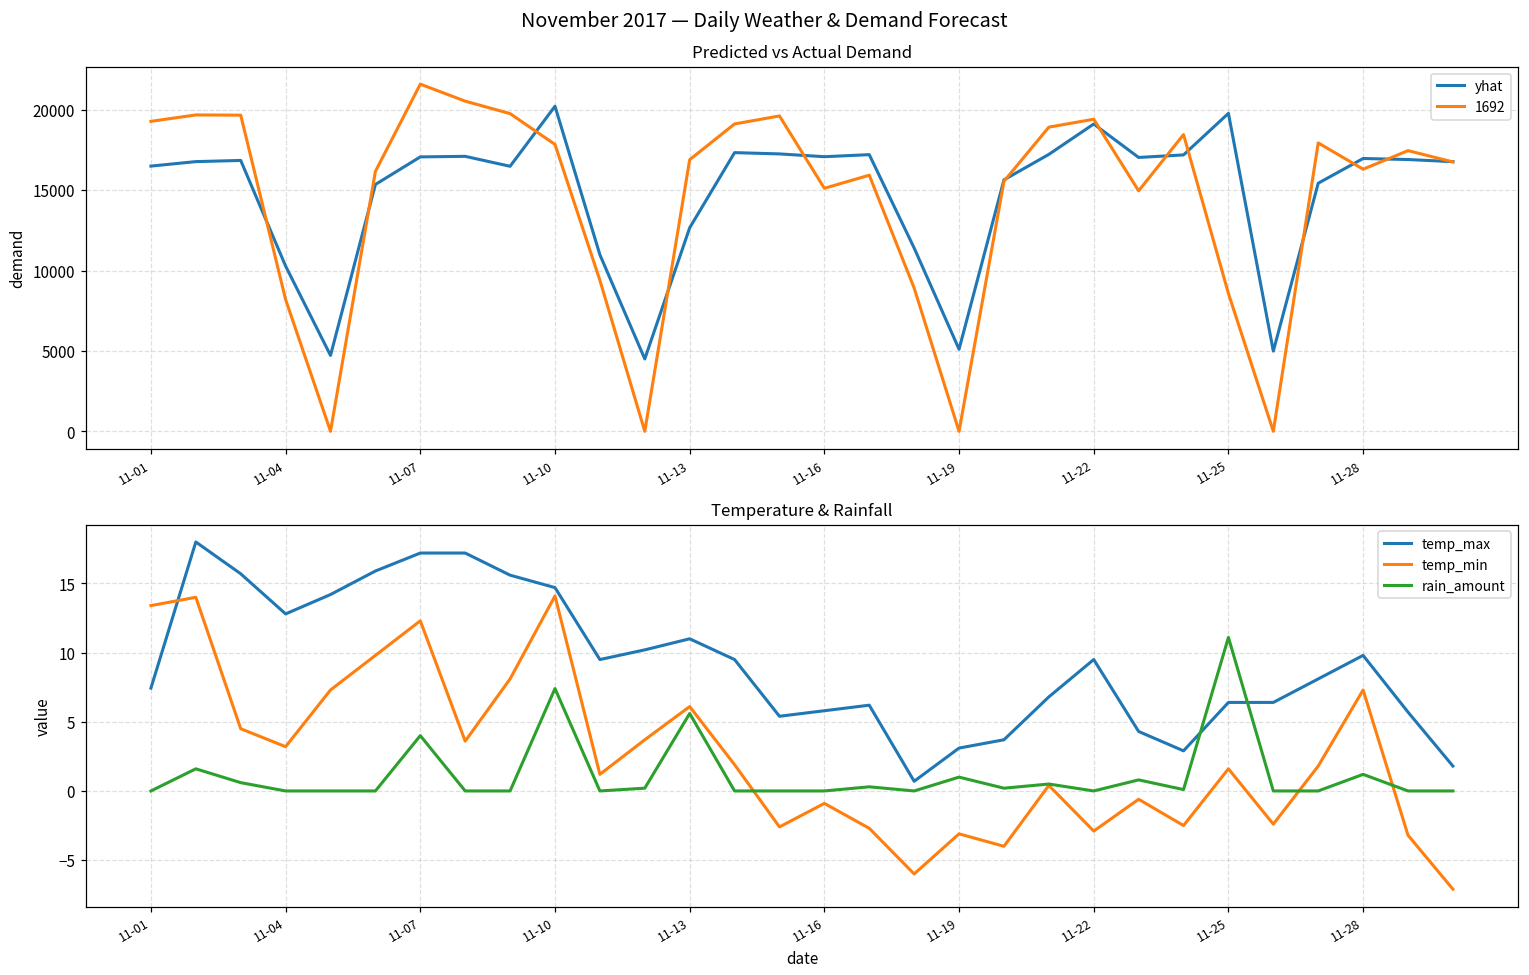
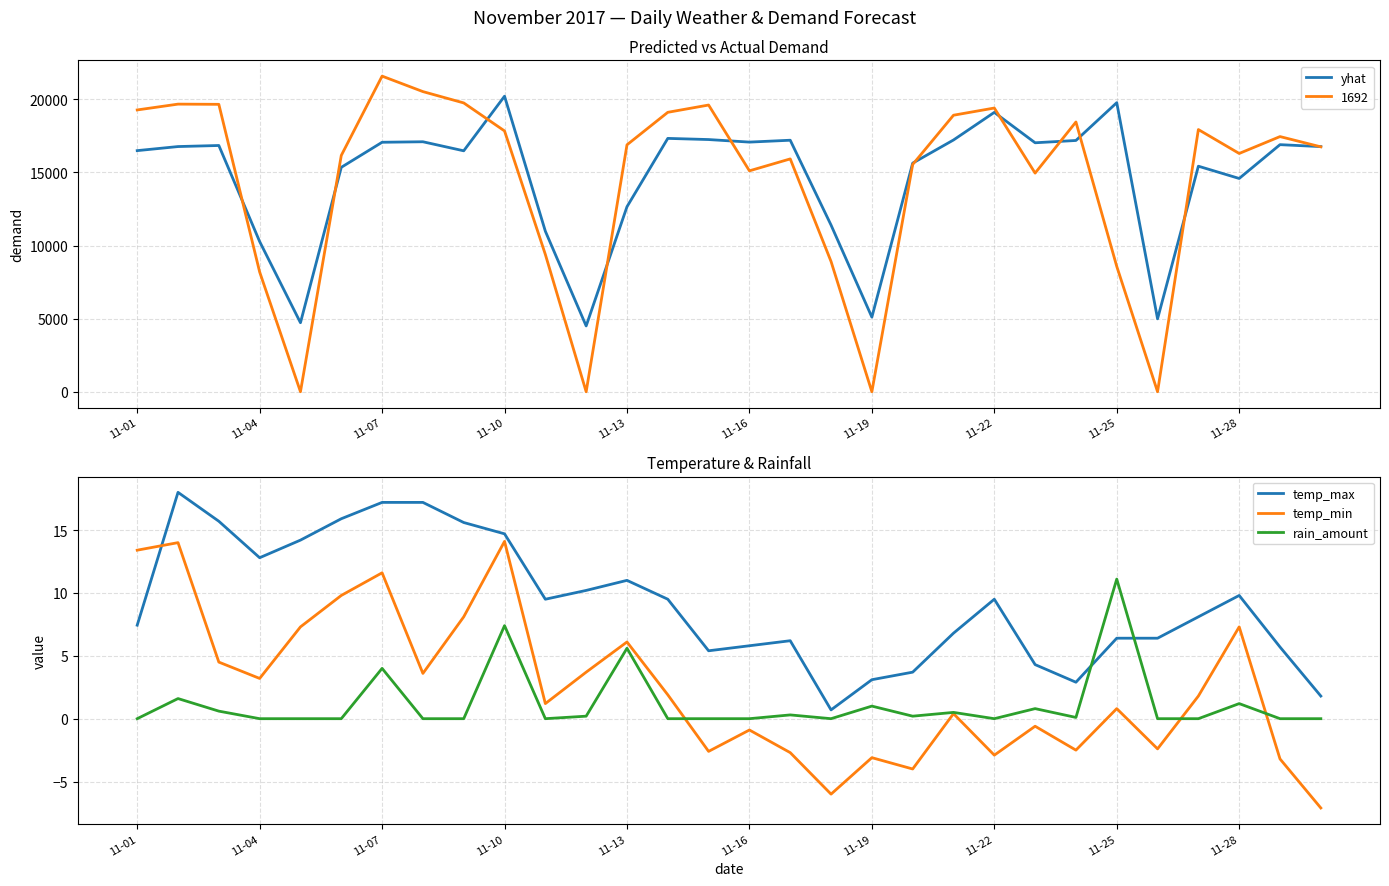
Predicted vs Actual Demand, yhat, 11-28: 17000 -> 14600
Temperature & Rainfall, temp_min, 11-07: 12.3 -> 11.6
Temperature & Rainfall, temp_min, 11-25: 1.6 -> 0.8
